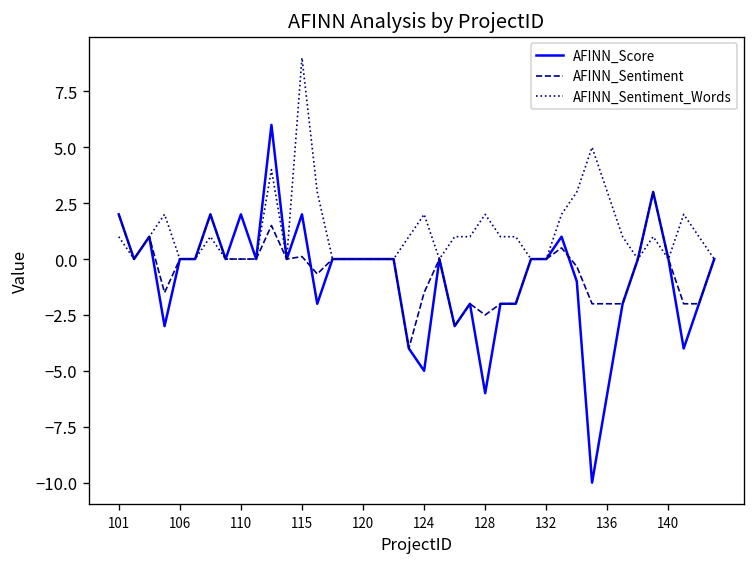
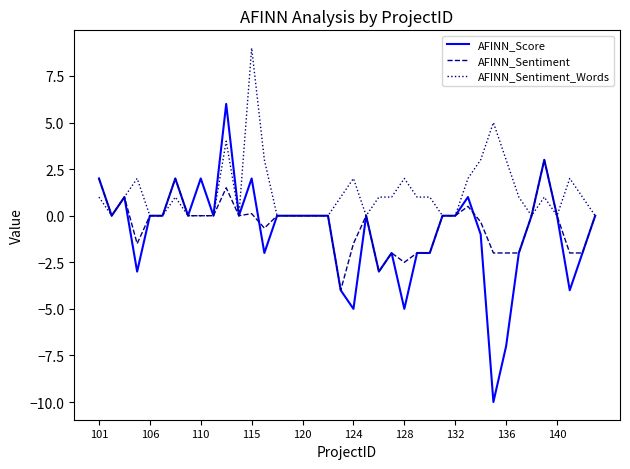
AFINN_Score, 128: -6 -> -5
AFINN_Score, 136: -6 -> -7
